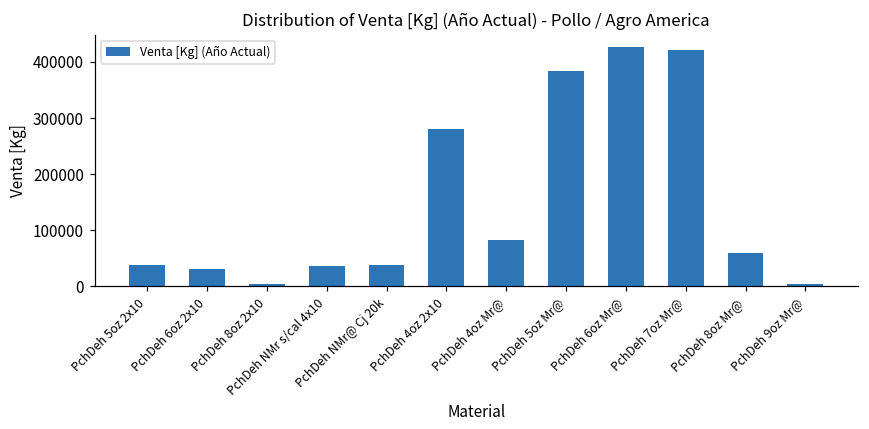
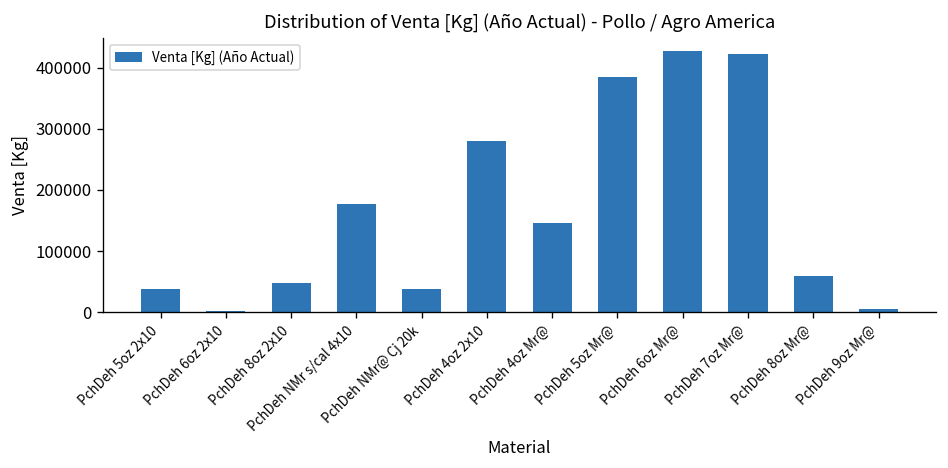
PchDeh 6oz 2x10: 30000 -> 0
PchDeh 8oz 2x10: 0 -> 50000
PchDeh NMr s/cal 4x10: 40000 -> 180000
PchDeh 4oz Mr@: 80000 -> 150000
